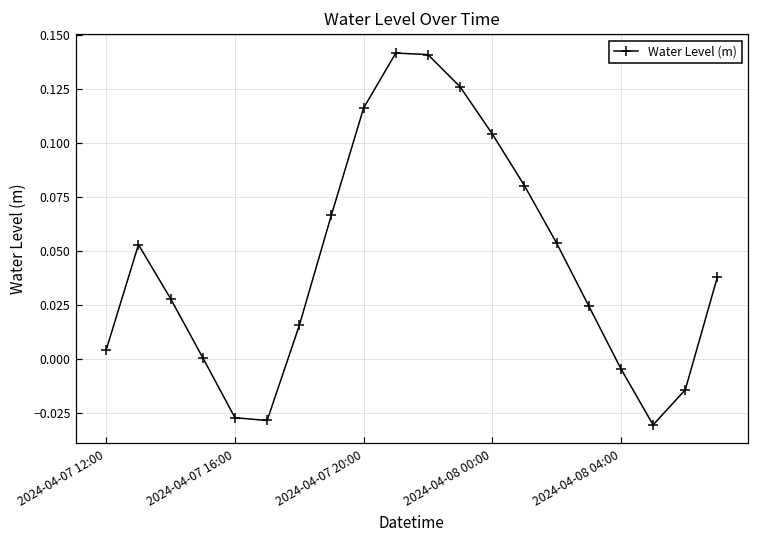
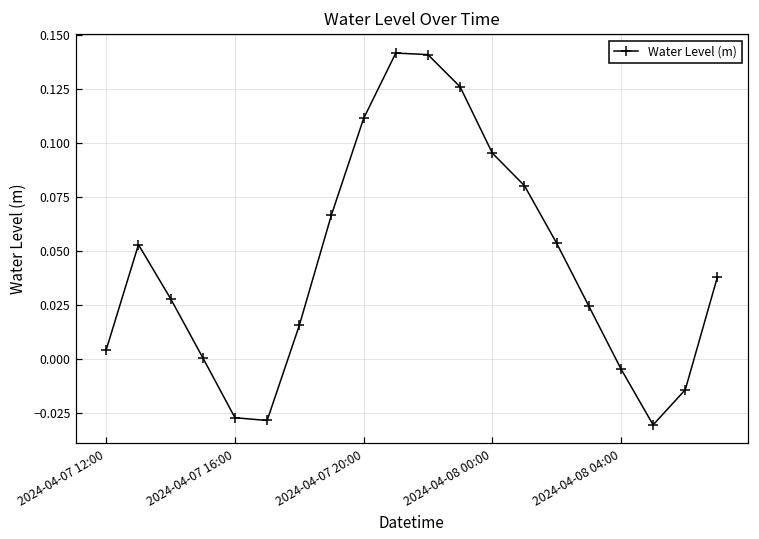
2024-04-07 20:00: 0.116 -> 0.111
2024-04-08 00:00: 0.104 -> 0.095
